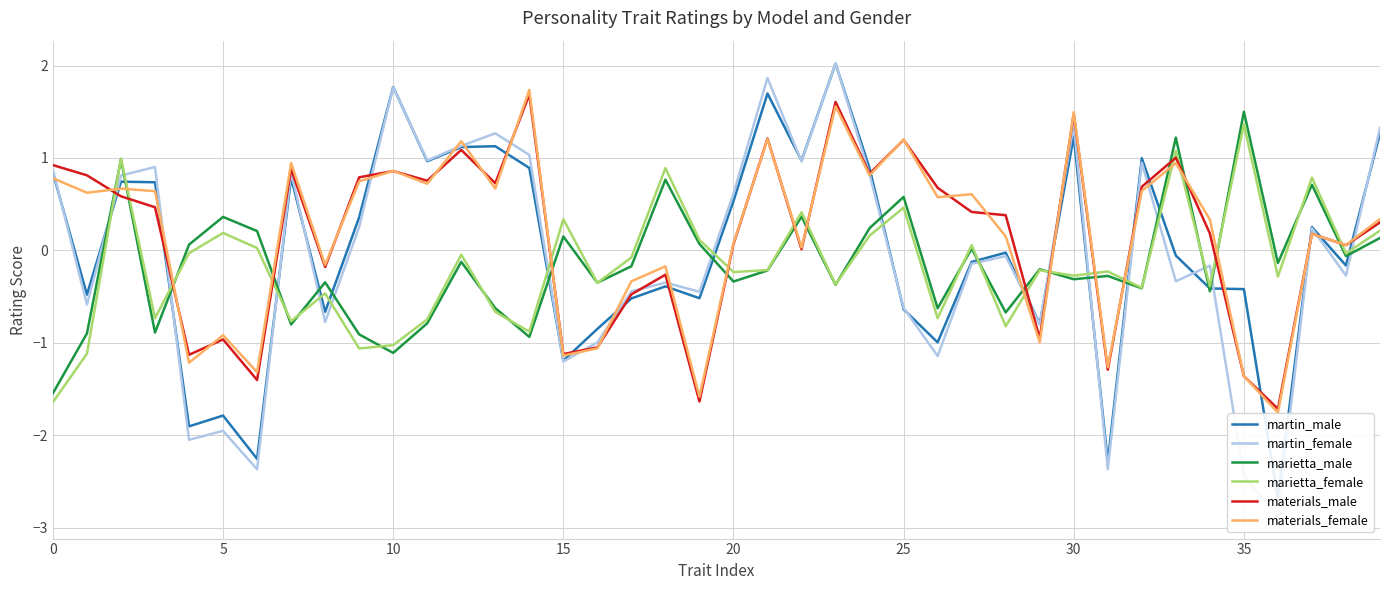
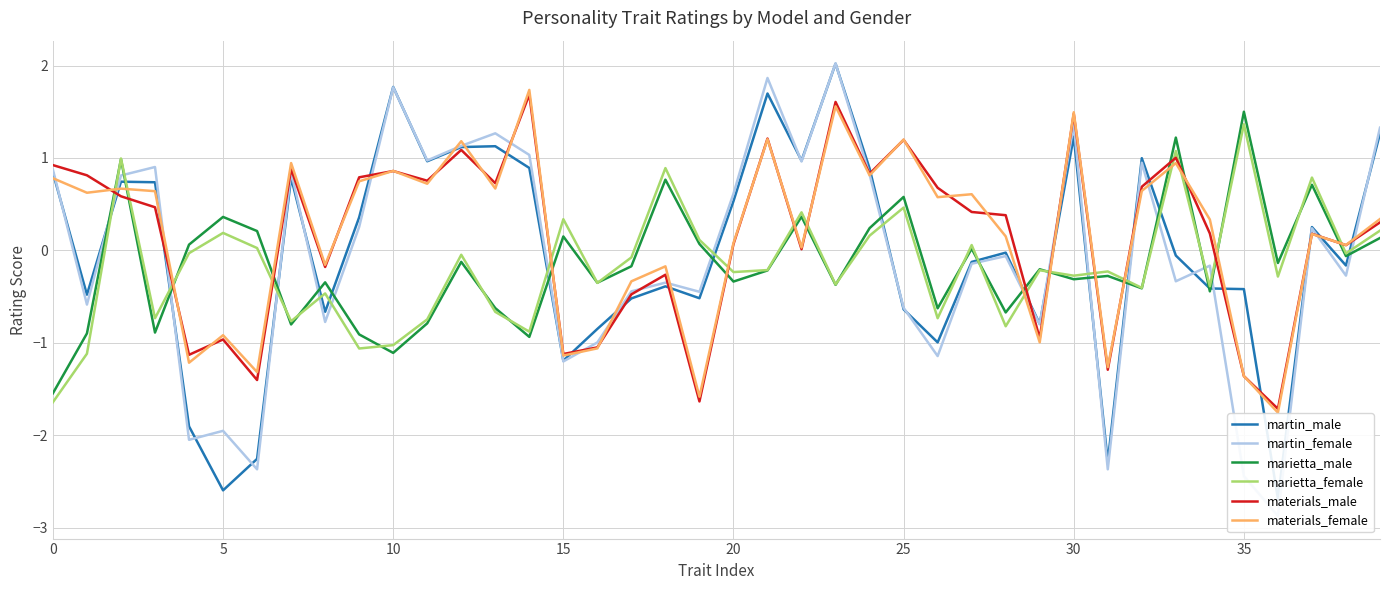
martin_male, 5: -1.8 -> -2.6
